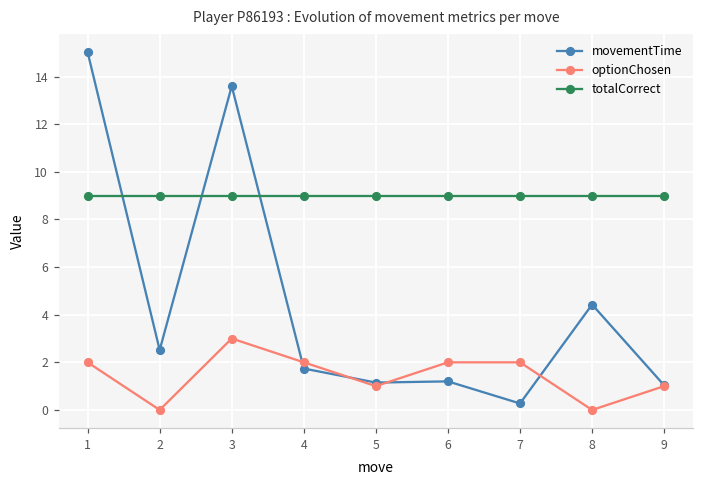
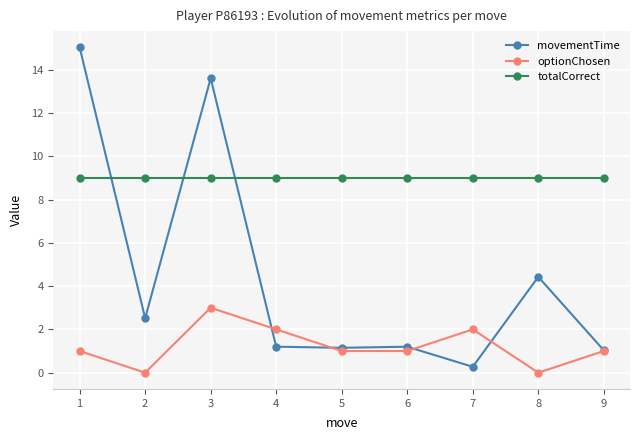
optionChosen, 1: 2 -> 1
movementTime, 4: 1.7 -> 1.2
optionChosen, 6: 2 -> 1
